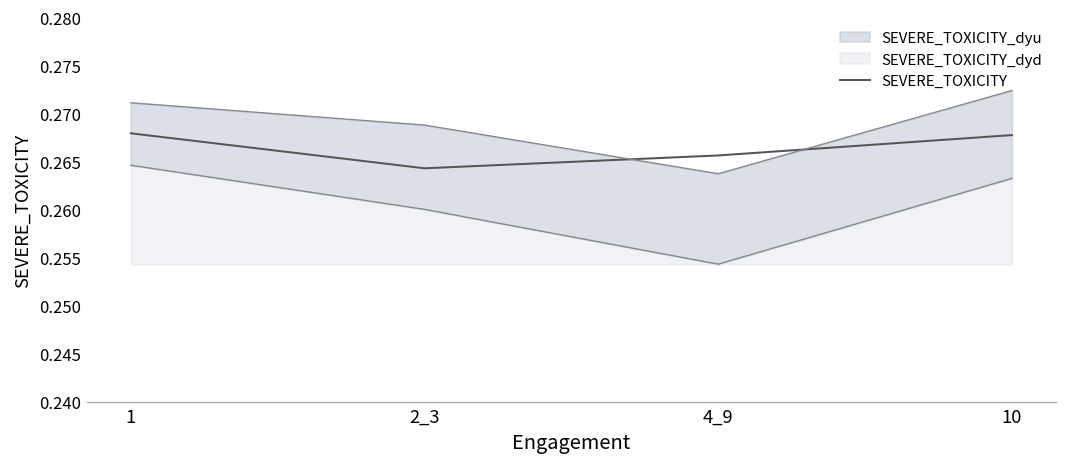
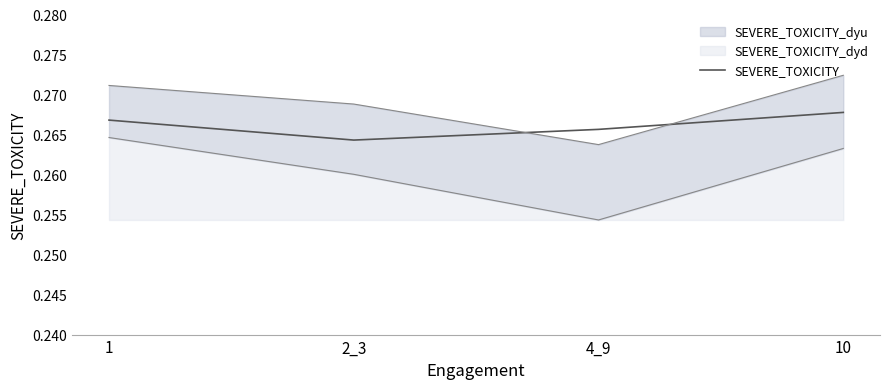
SEVERE_TOXICITY, 1: 0.268 -> 0.267
